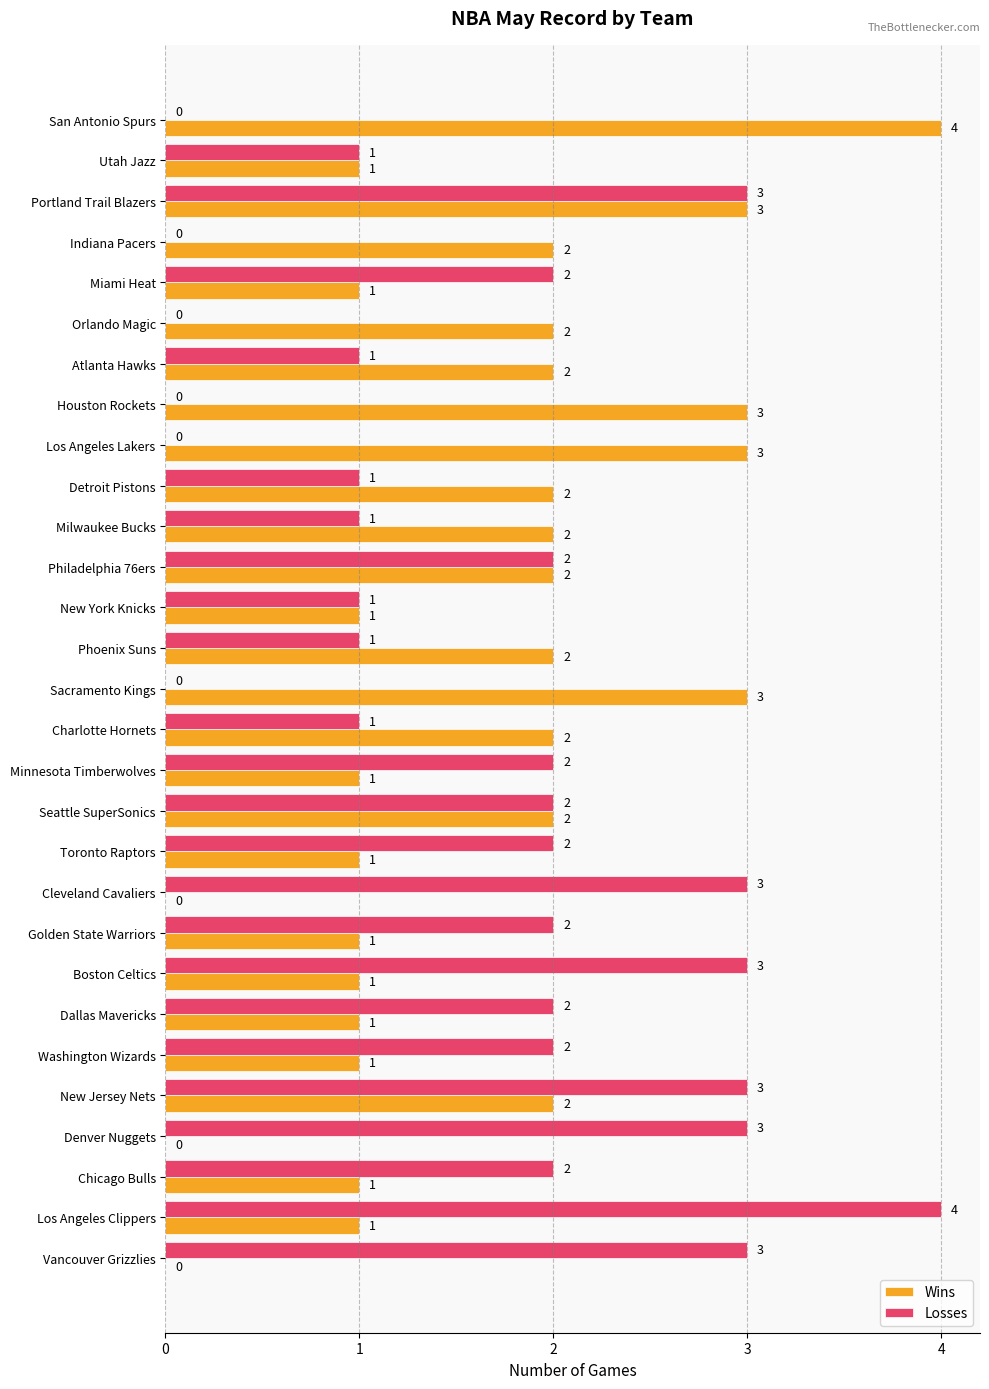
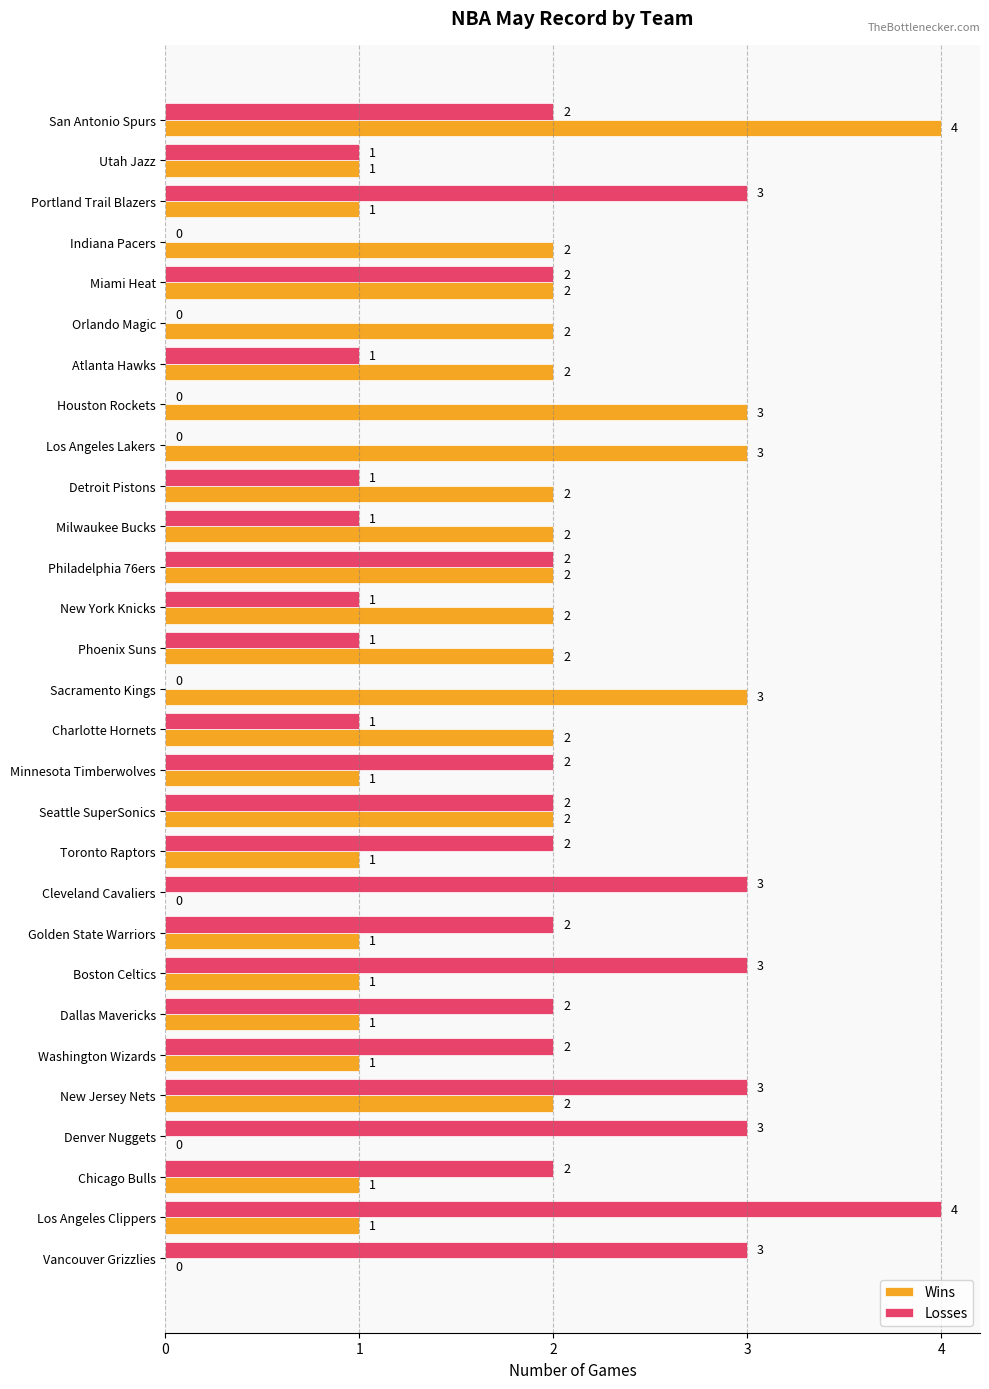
Losses, San Antonio Spurs: 0 -> 2
Wins, Portland Trail Blazers: 3 -> 1
Wins, Miami Heat: 1 -> 2
Wins, New York Knicks: 1 -> 2
